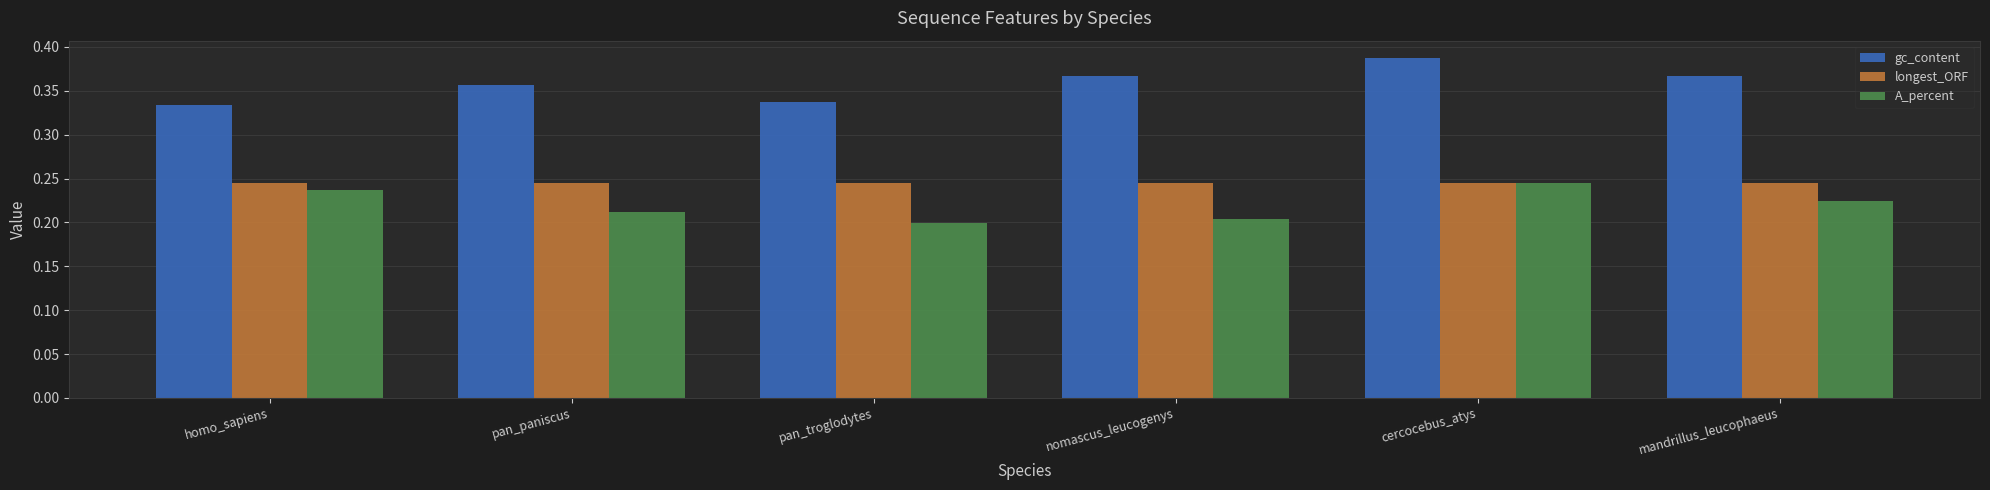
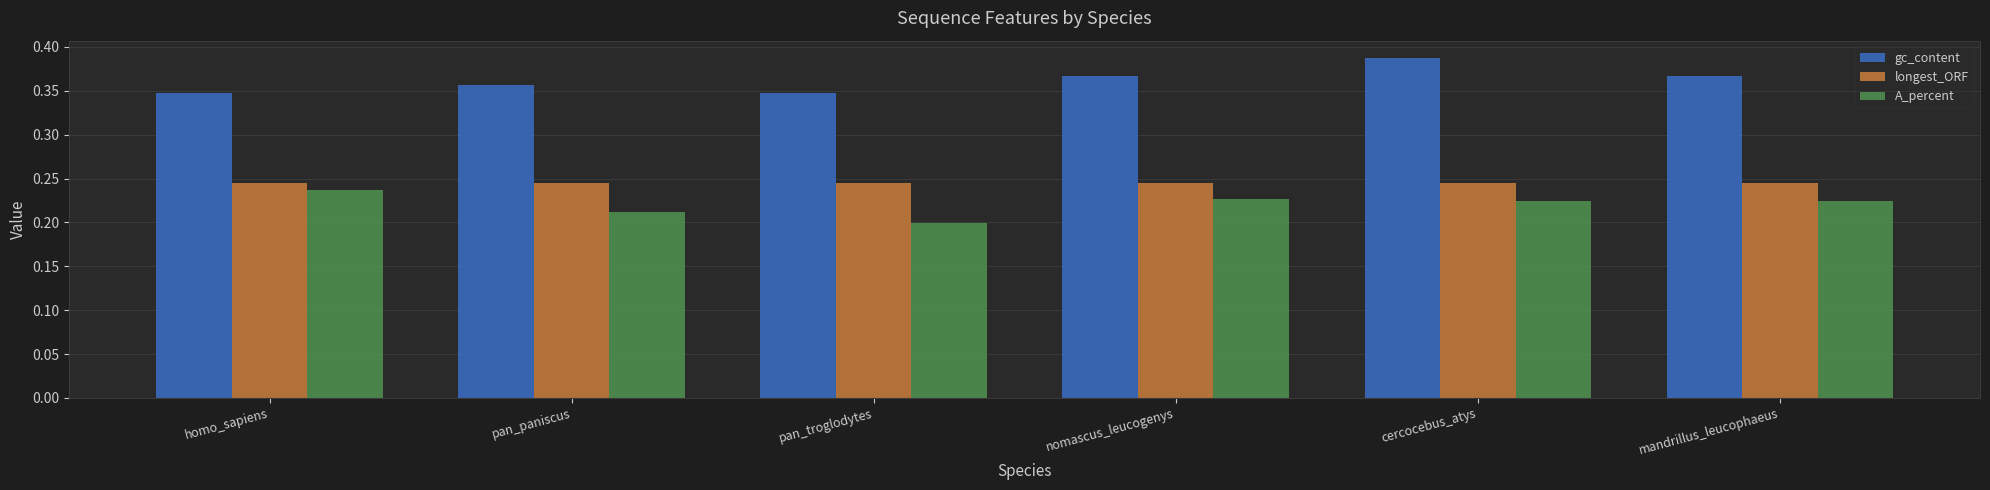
gc_content, homo_sapiens: 0.33 -> 0.35
gc_content, pan_troglodytes: 0.34 -> 0.35
A_percent, nomascus_leucogenys: 0.20 -> 0.23
A_percent, cercocebus_atys: 0.24 -> 0.22
